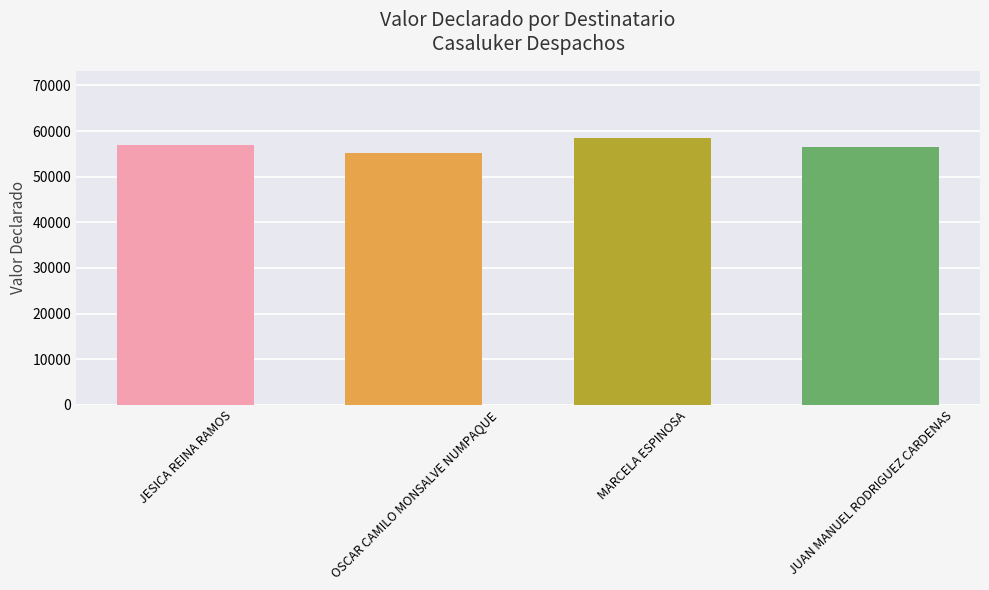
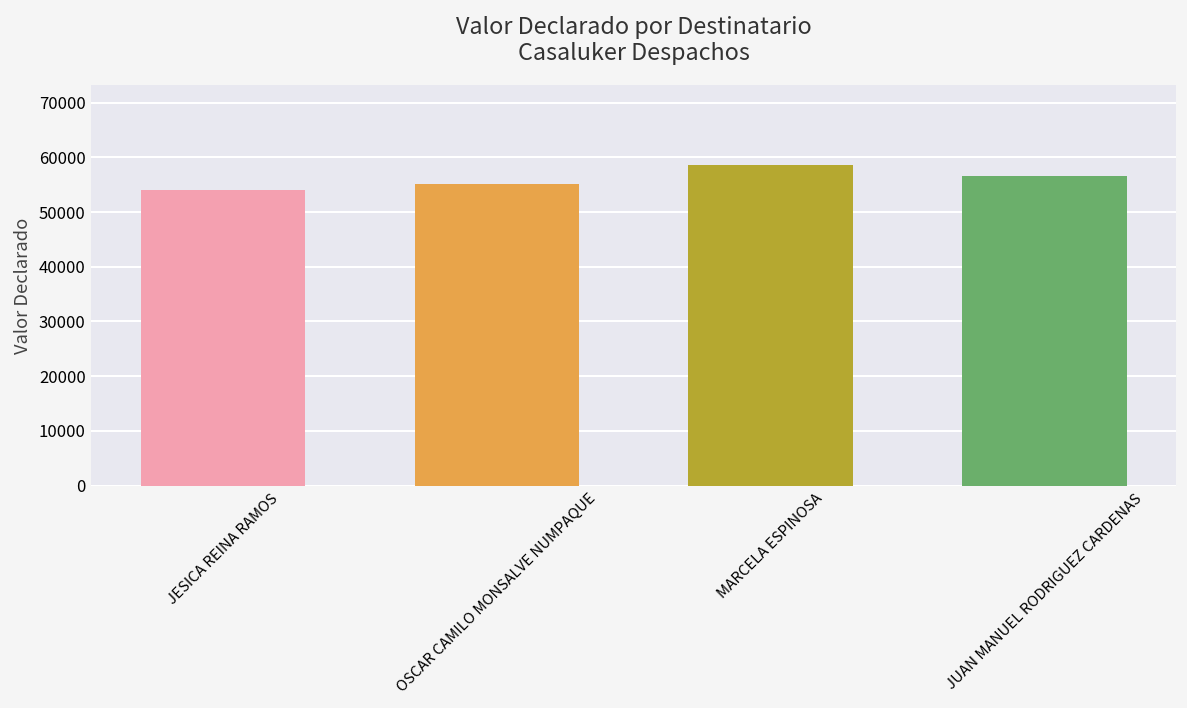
JESICA REINA RAMOS: 57000 -> 54000
